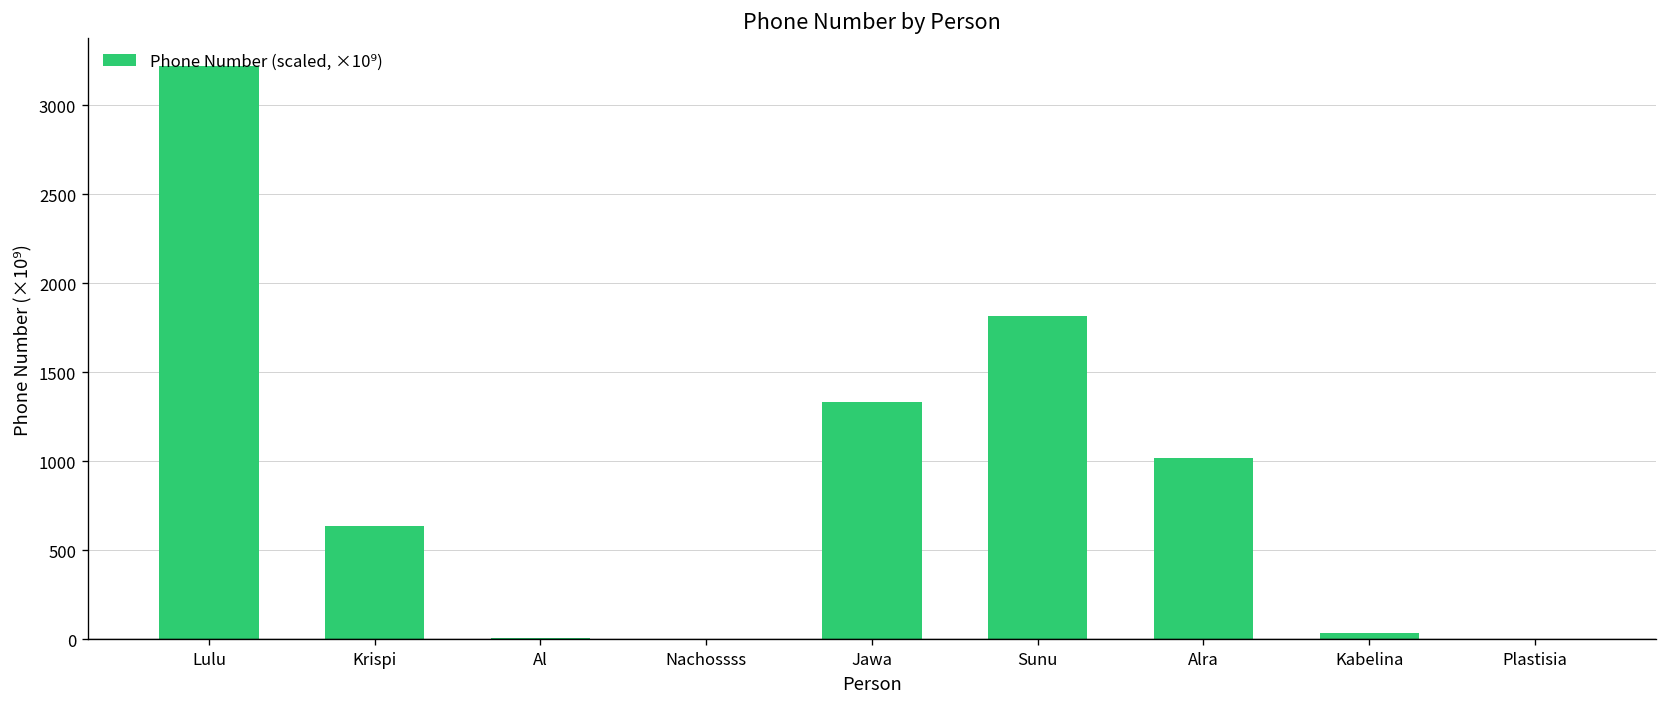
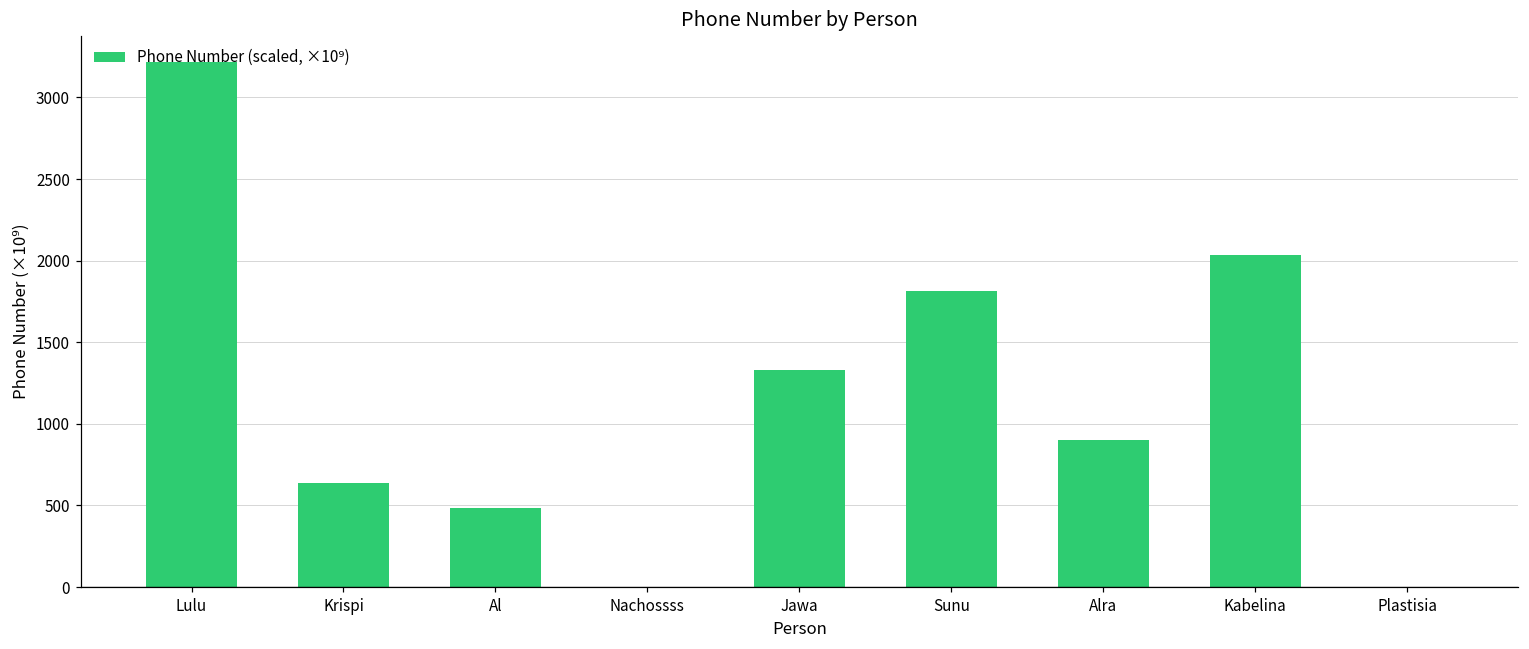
Al: 10 -> 480
Alra: 1020 -> 900
Kabelina: 30 -> 2030
